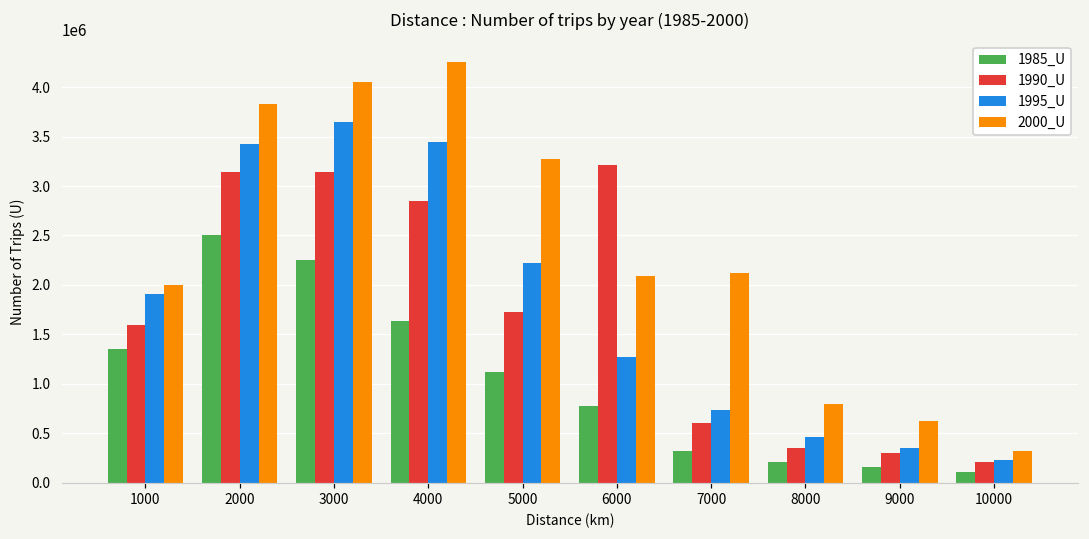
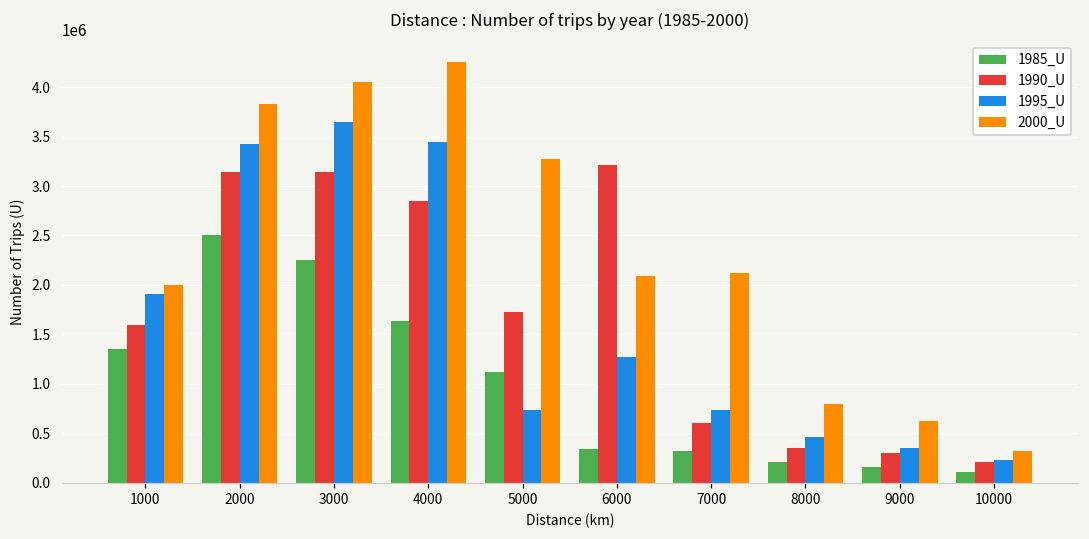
1995_U, 5000: 2200000 -> 700000
1985_U, 6000: 800000 -> 300000
